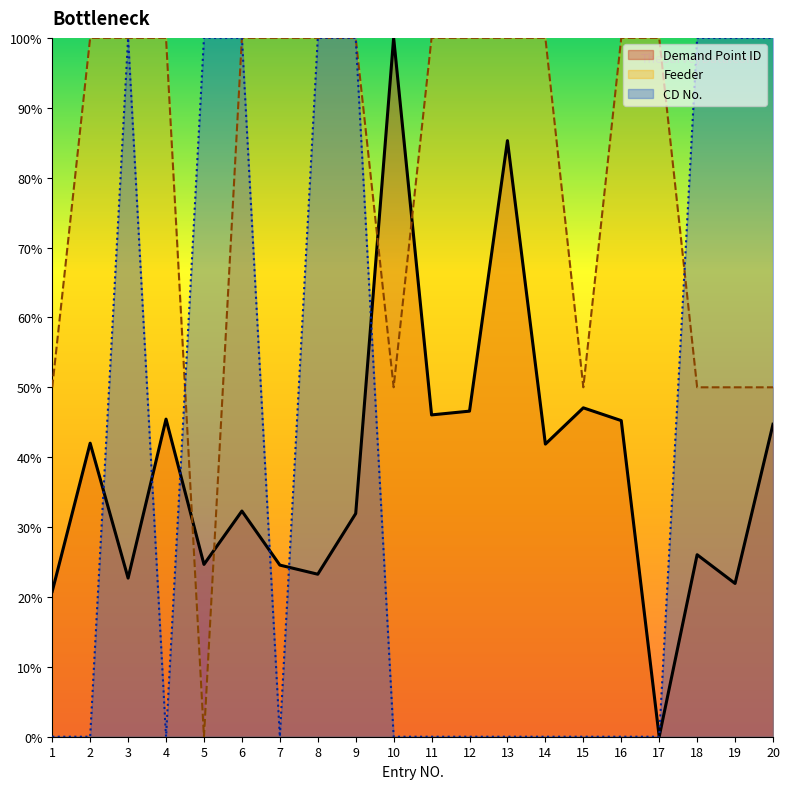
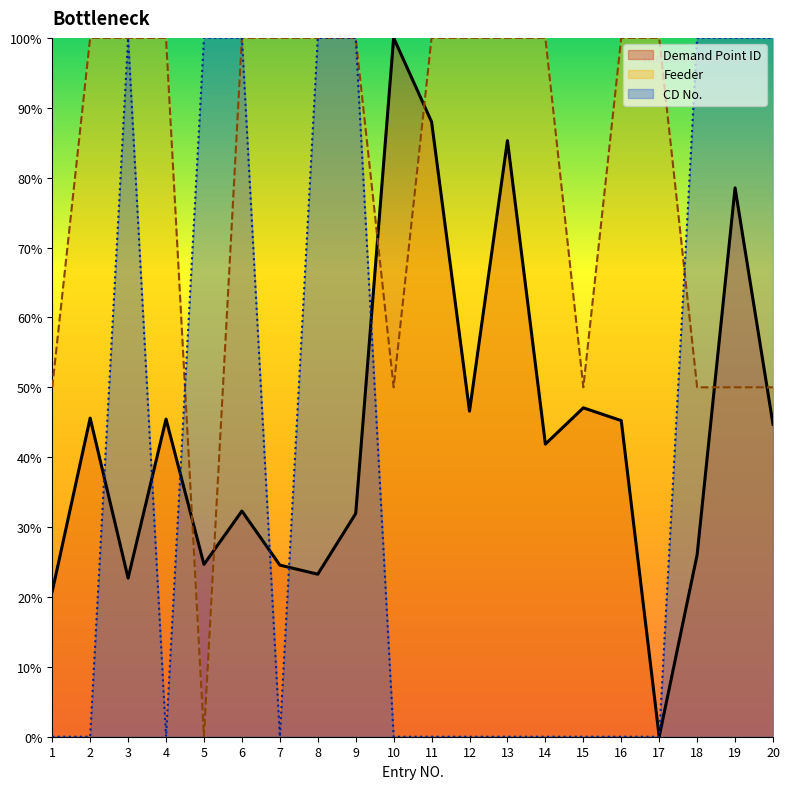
Demand Point ID, 2: 42% -> 46%
Demand Point ID, 11: 46% -> 88%
Demand Point ID, 19: 22% -> 79%
